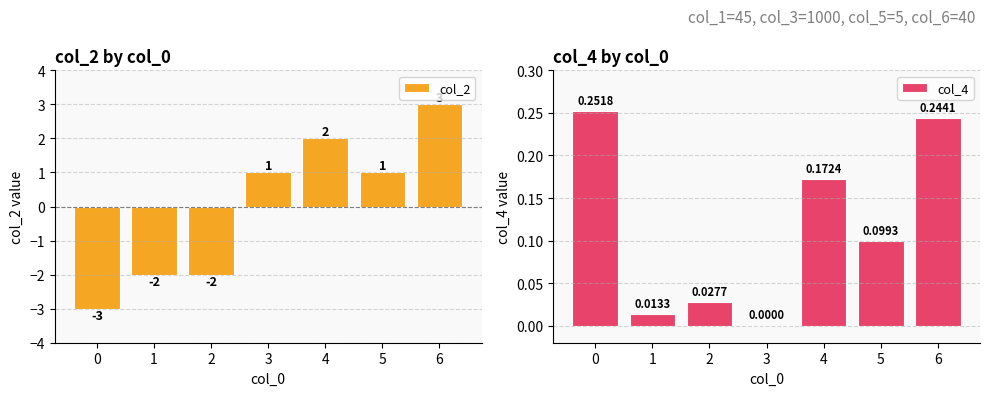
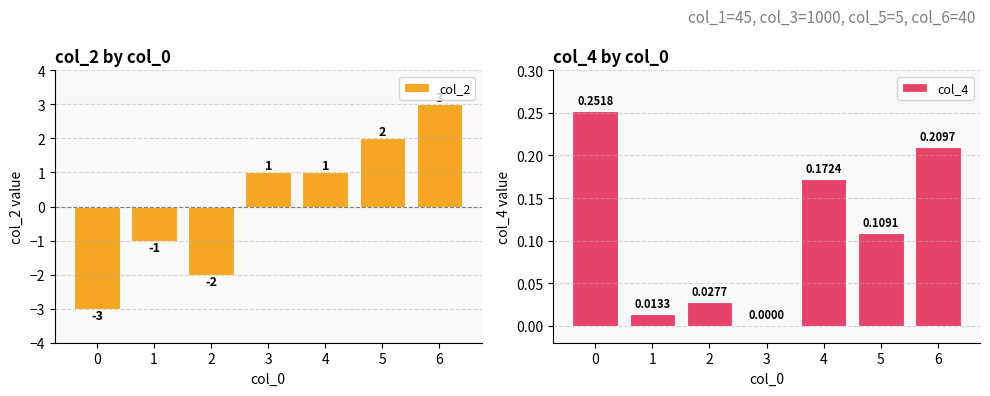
col_2 by col_0, 1: -2 -> -1
col_2 by col_0, 4: 2 -> 1
col_2 by col_0, 5: 1 -> 2
col_4 by col_0, 5: 0.0993 -> 0.1091
col_4 by col_0, 6: 0.2441 -> 0.2097
